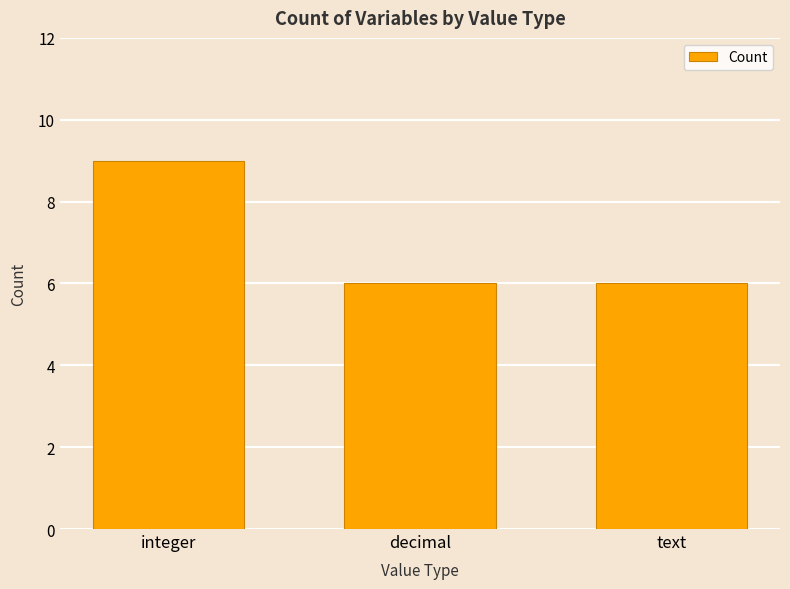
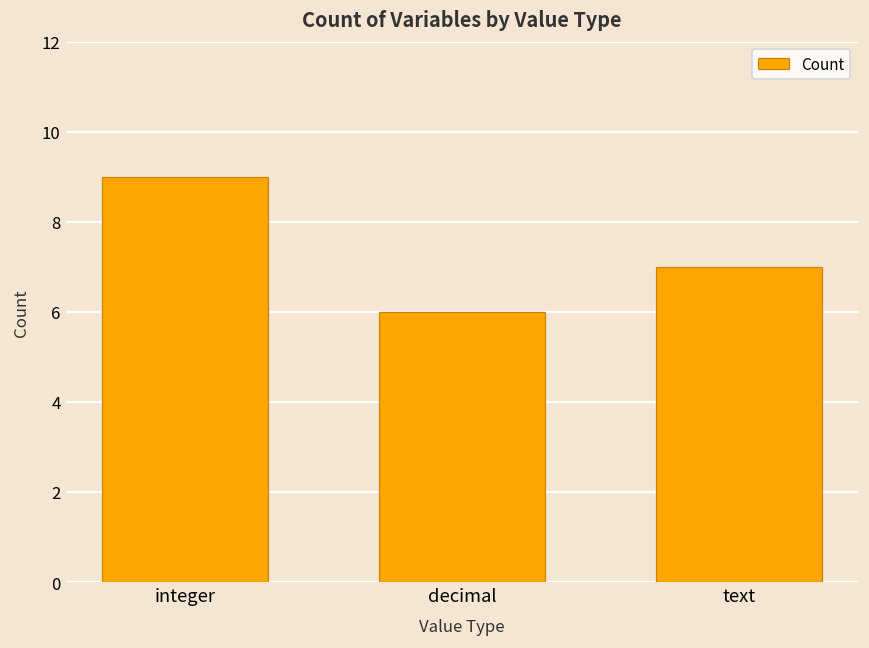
text: 6 -> 7
